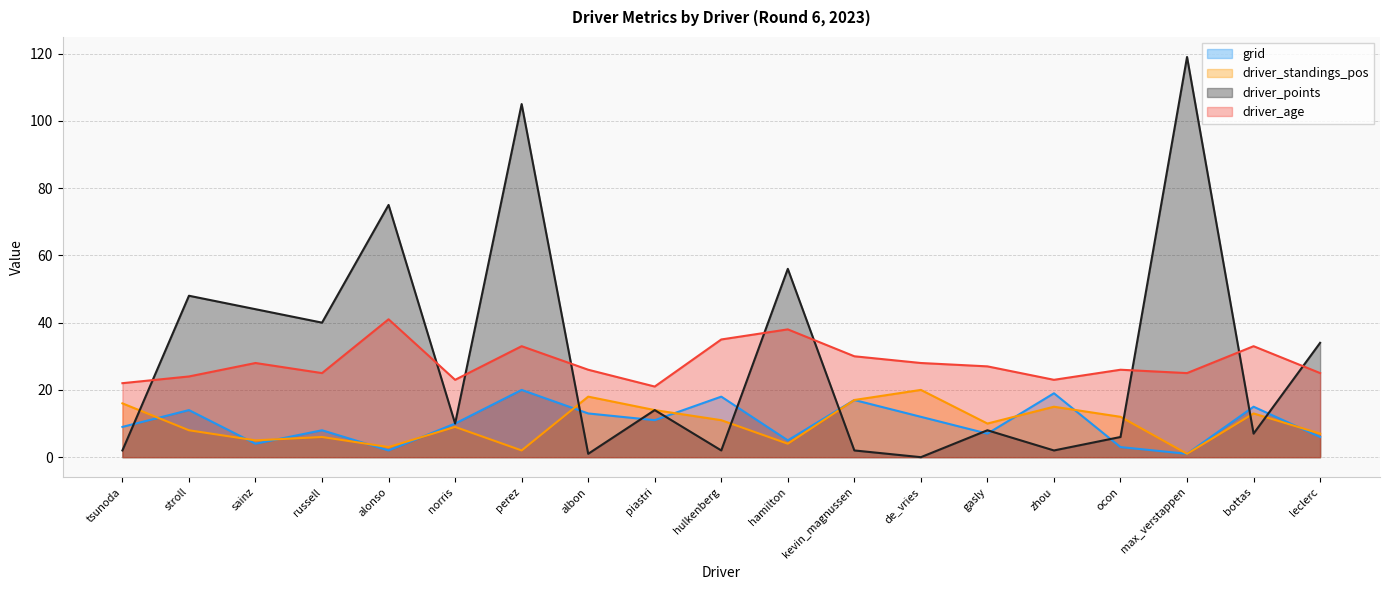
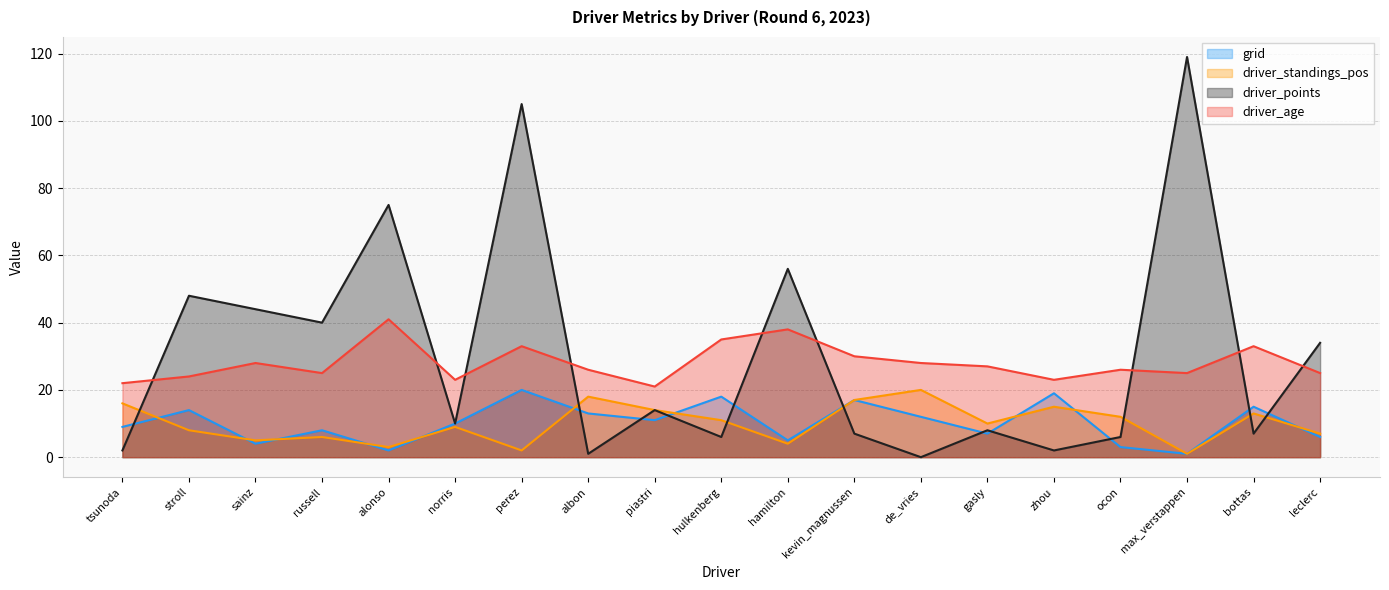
driver_points, hulkenberg: 2 -> 6
driver_points, kevin_magnussen: 2 -> 7
